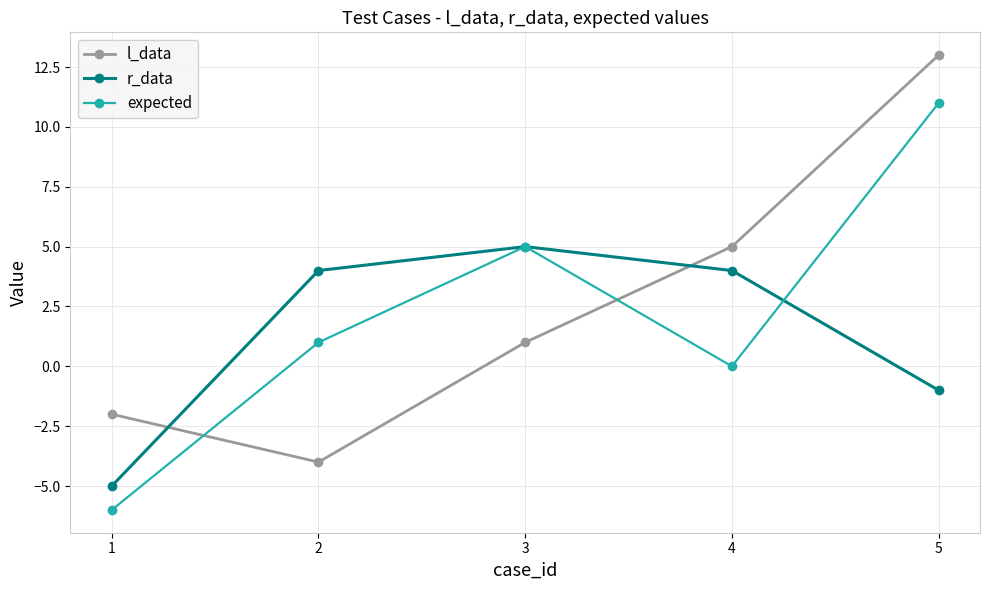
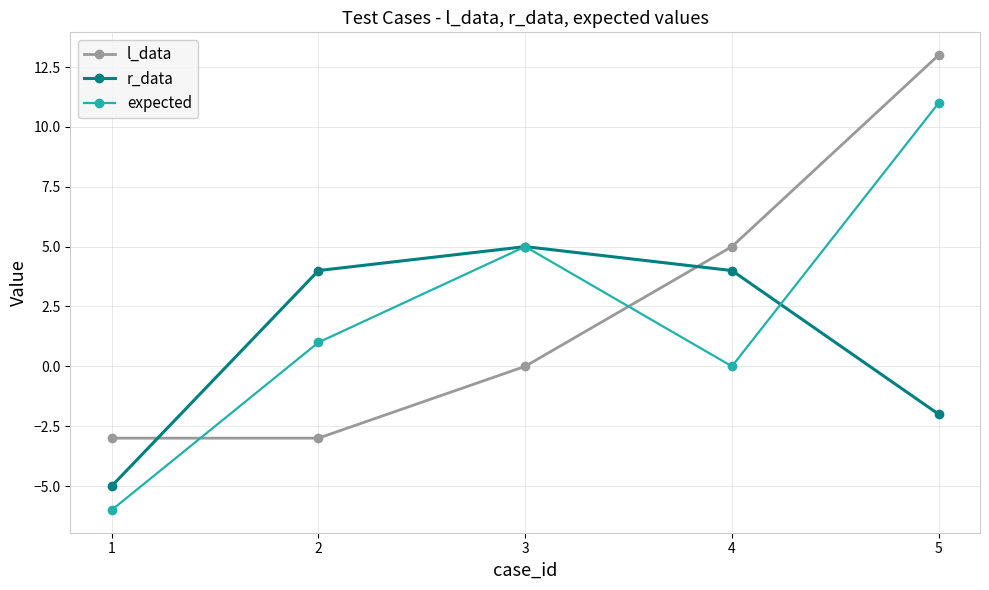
l_data, 1: -2 -> -3
l_data, 2: -4 -> -3
l_data, 3: 1 -> 0
r_data, 5: -1 -> -2
